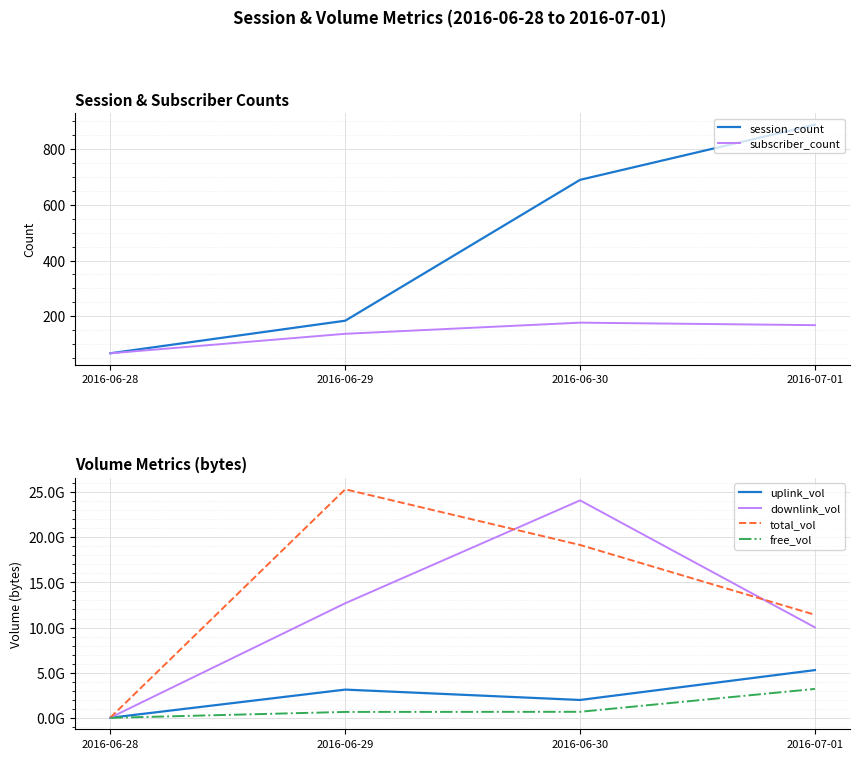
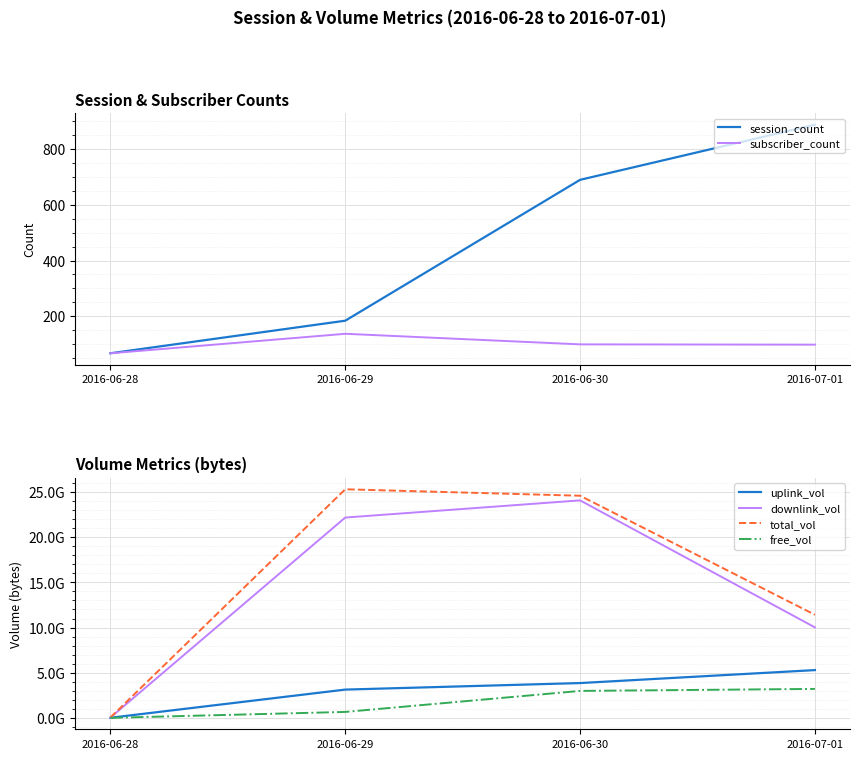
Session & Subscriber Counts, subscriber_count, 2016-06-30: 180 -> 100
Session & Subscriber Counts, subscriber_count, 2016-07-01: 170 -> 100
Volume Metrics (bytes), downlink_vol, 2016-06-29: 13000000000 -> 22000000000
Volume Metrics (bytes), uplink_vol, 2016-06-30: 2000000000 -> 4000000000
Volume Metrics (bytes), total_vol, 2016-06-30: 19000000000 -> 25000000000
Volume Metrics (bytes), free_vol, 2016-06-30: 1000000000 -> 3000000000
